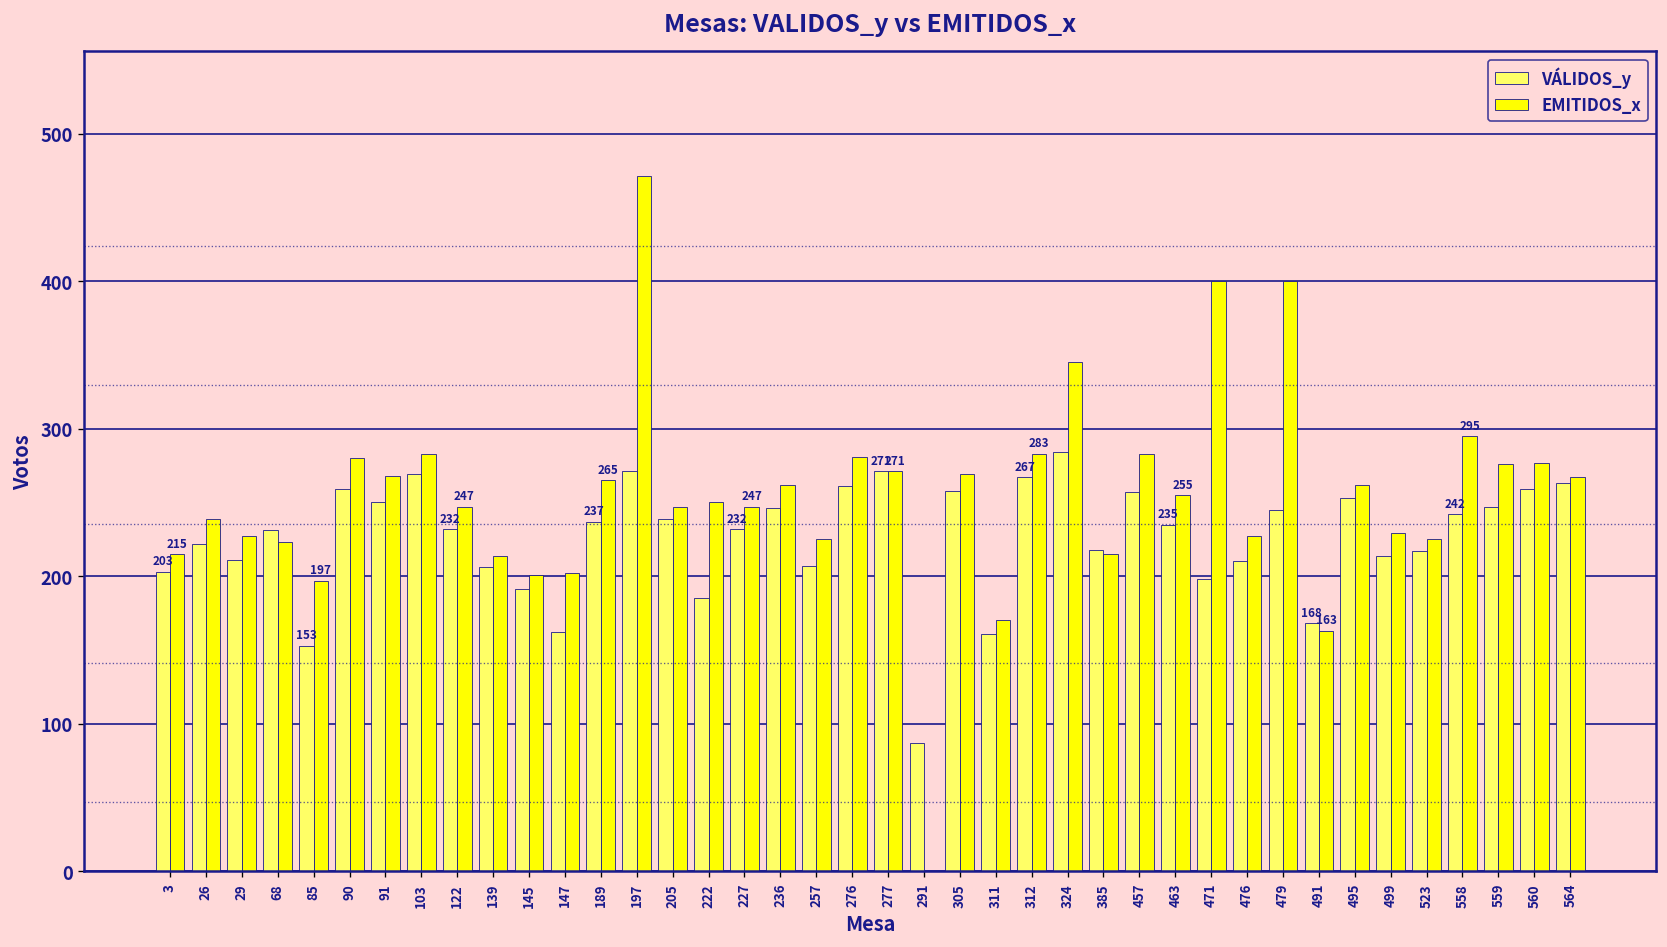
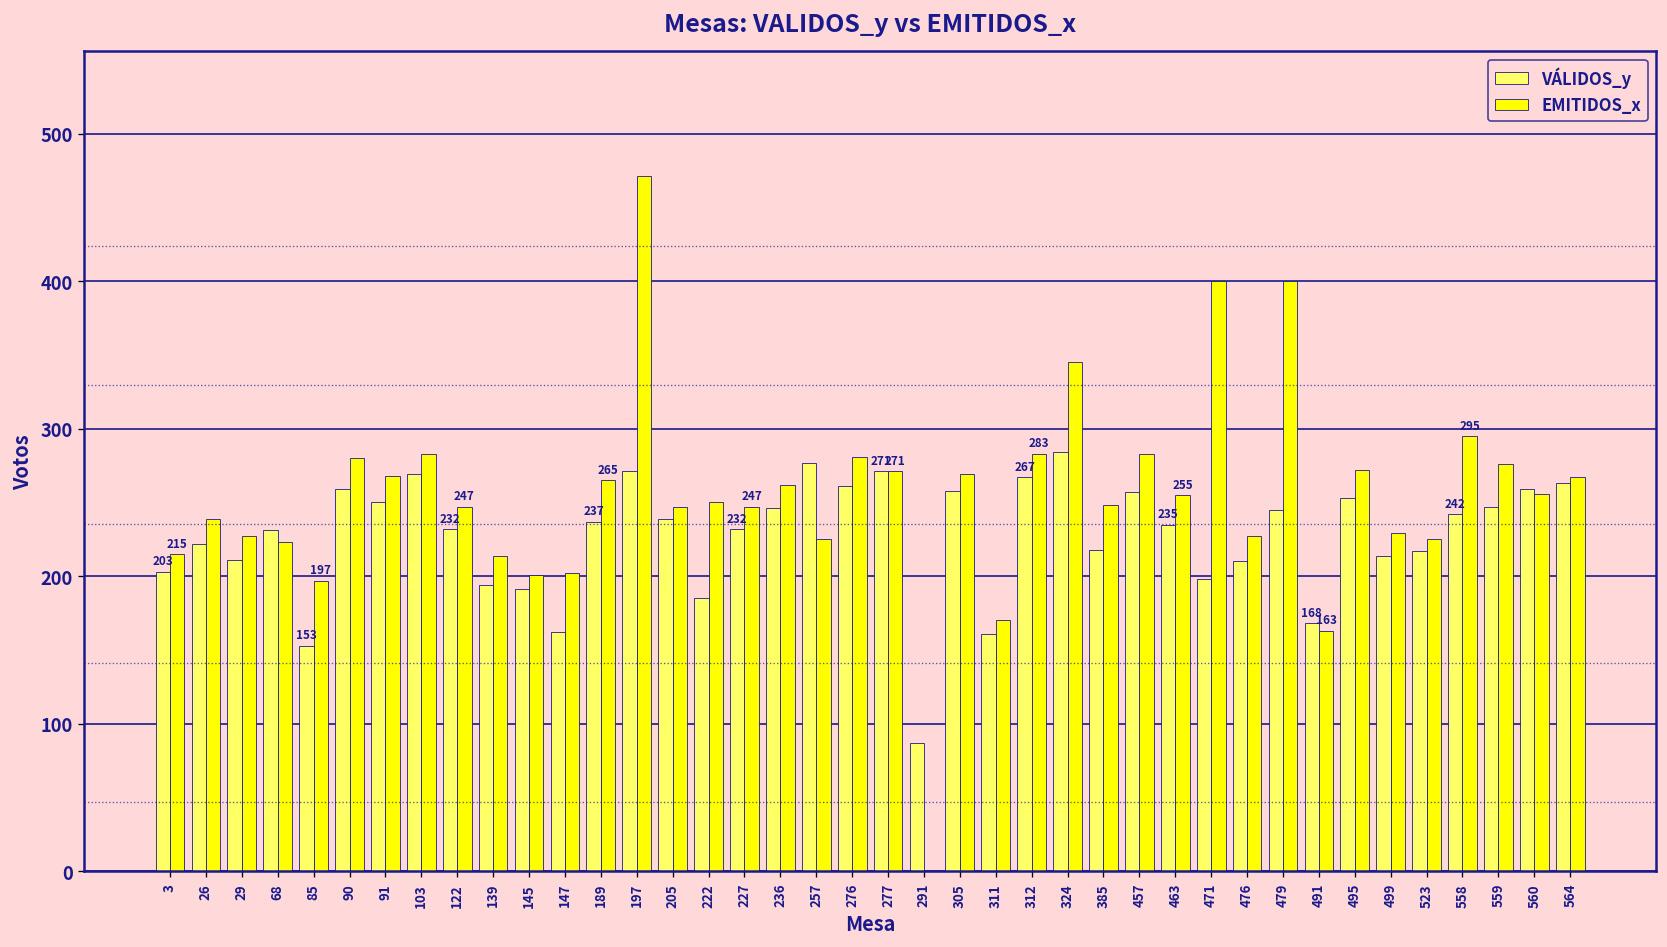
VÁLIDOS_y, 139: 206 -> 194
VÁLIDOS_y, 257: 207 -> 277
EMITIDOS_x, 385: 215 -> 248
EMITIDOS_x, 495: 262 -> 272
EMITIDOS_x, 560: 277 -> 256
